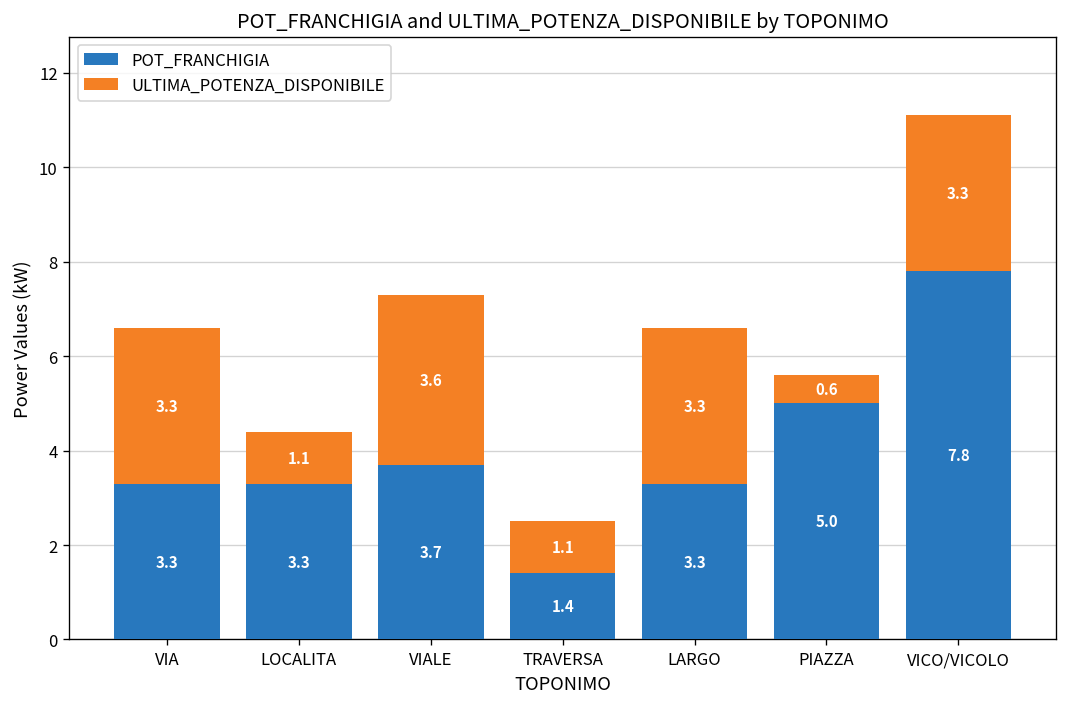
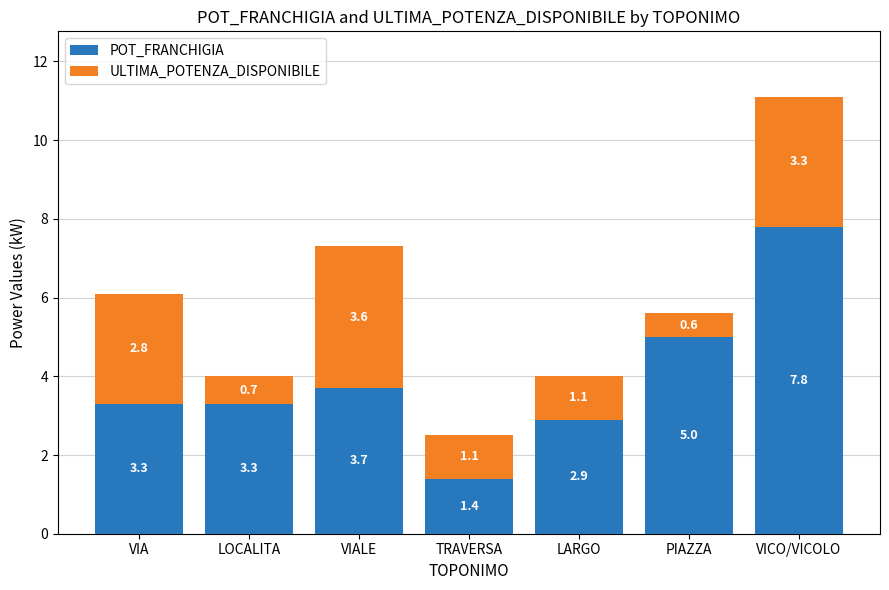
ULTIMA_POTENZA_DISPONIBILE, VIA: 3.3 -> 2.8
ULTIMA_POTENZA_DISPONIBILE, LOCALITA: 1.1 -> 0.7
POT_FRANCHIGIA, LARGO: 3.3 -> 2.9
ULTIMA_POTENZA_DISPONIBILE, LARGO: 3.3 -> 1.1
